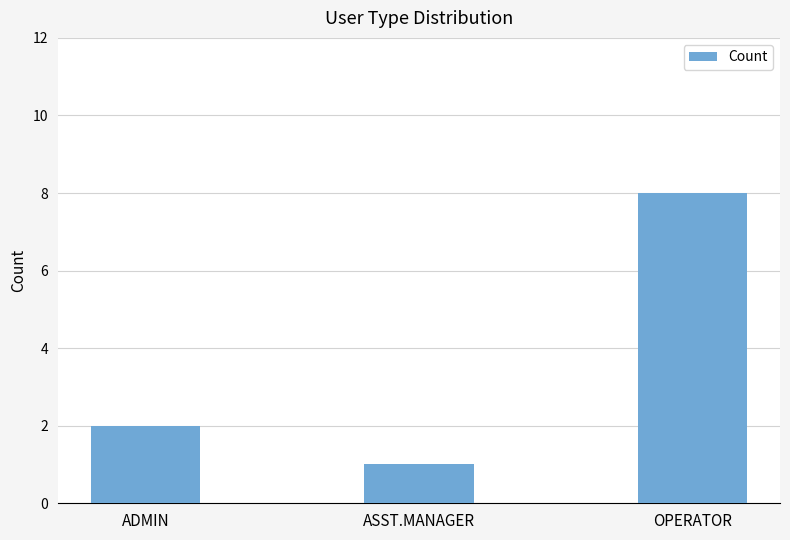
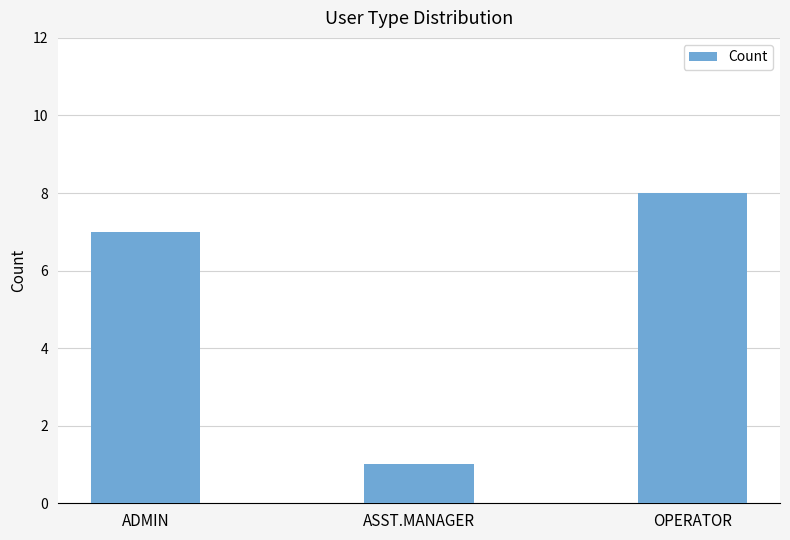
ADMIN: 2 -> 7
